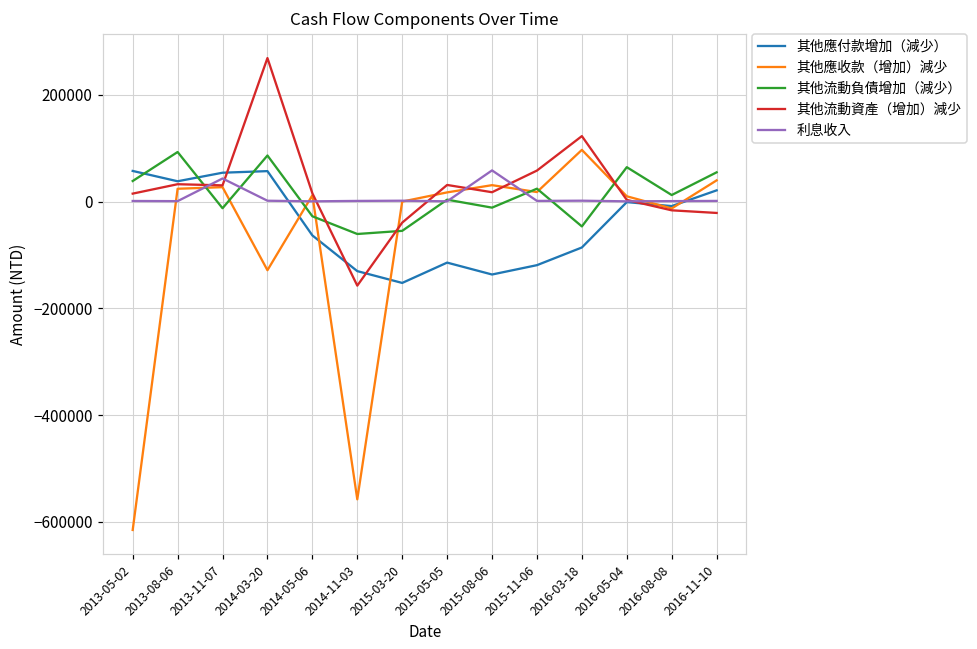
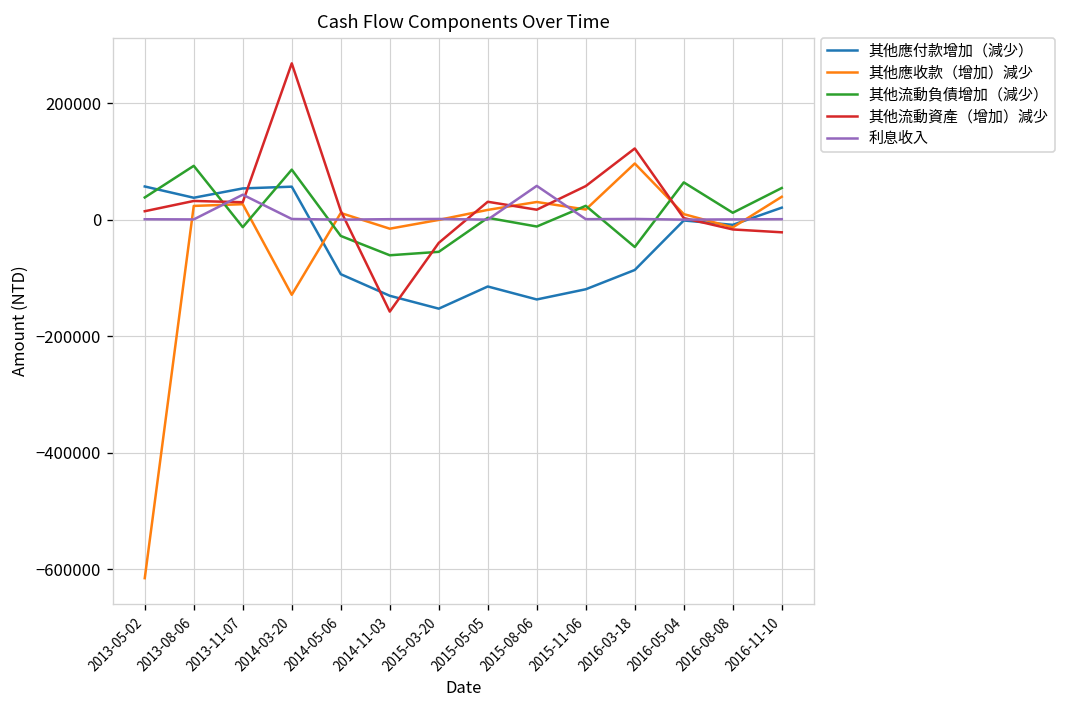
其他應付款增加（減少）, 2014-05-06: -60000 -> -90000
其他應收款（增加）減少, 2014-11-03: -560000 -> -20000
